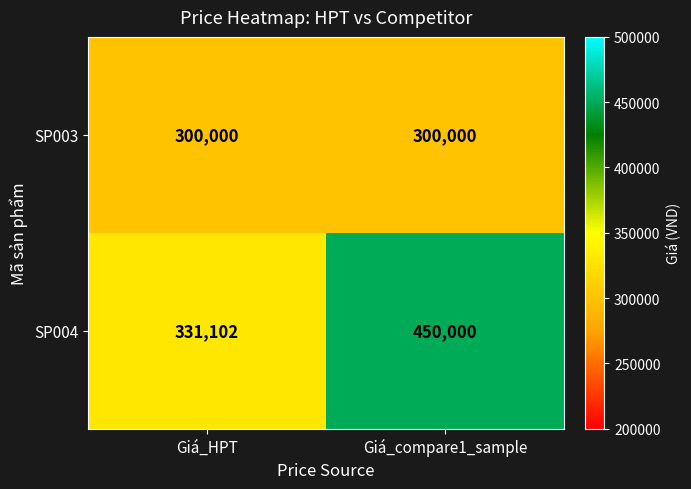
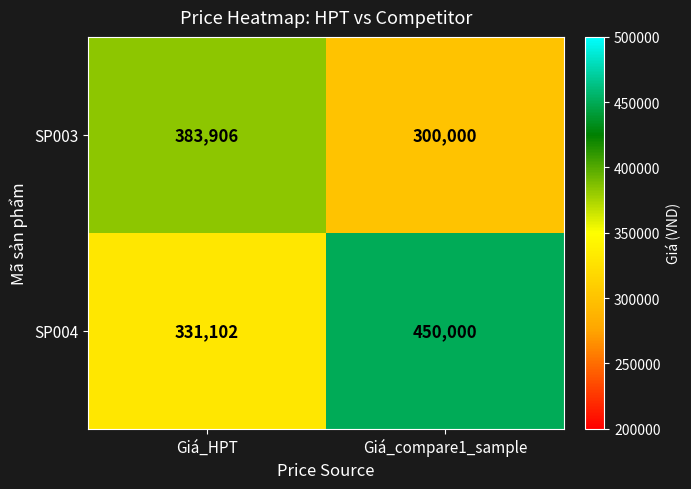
SP003, Giá_HPT: 300,000 -> 383,906
